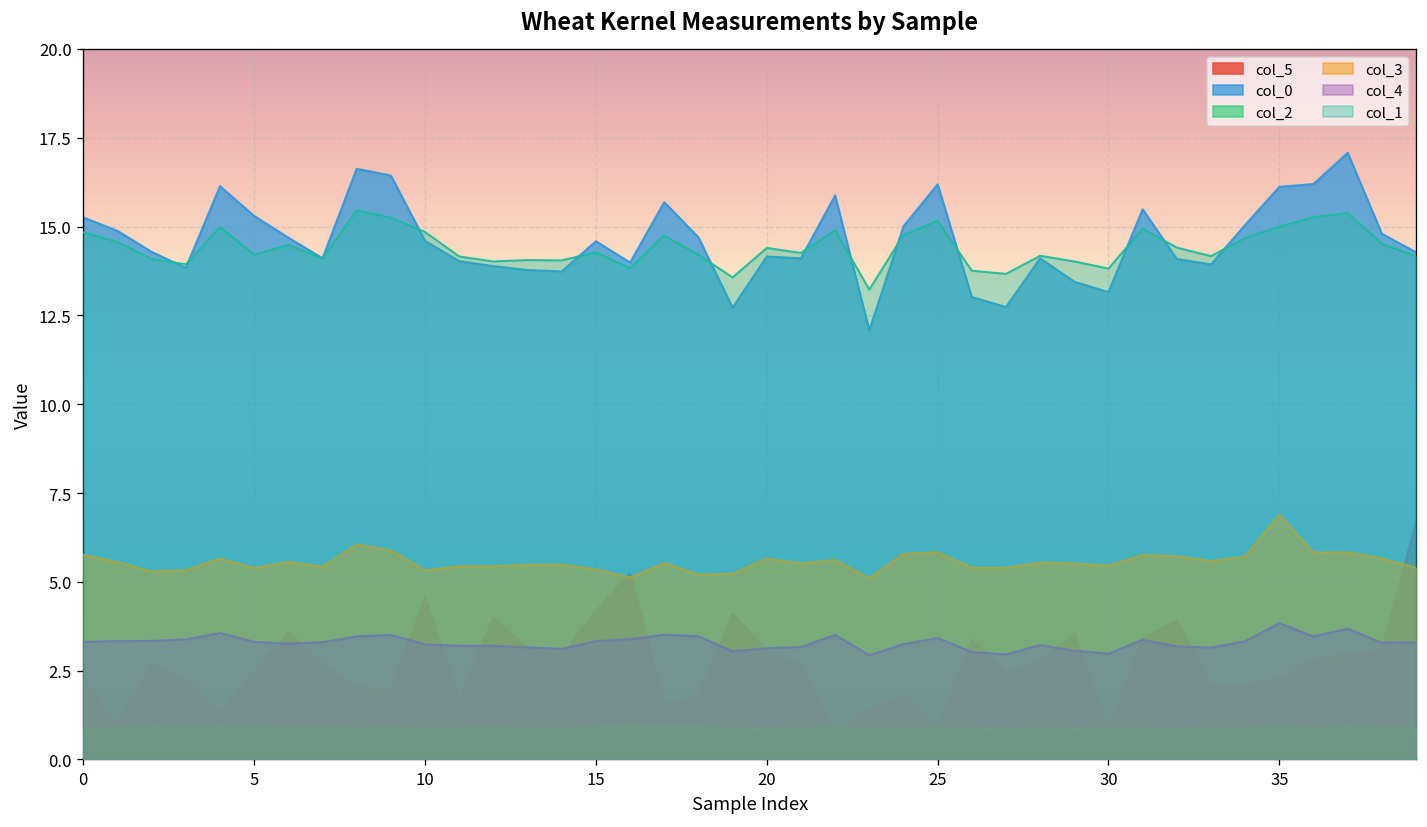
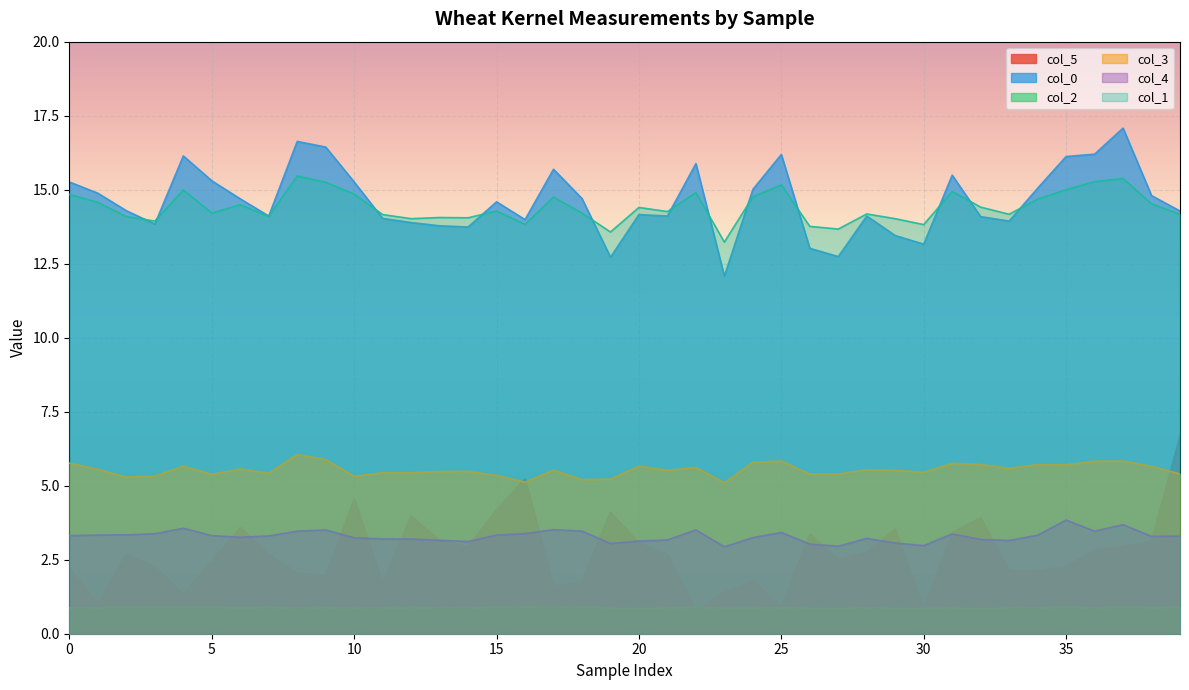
col_0, 10: 14.6 -> 15.3
col_3, 35: 6.9 -> 5.7
